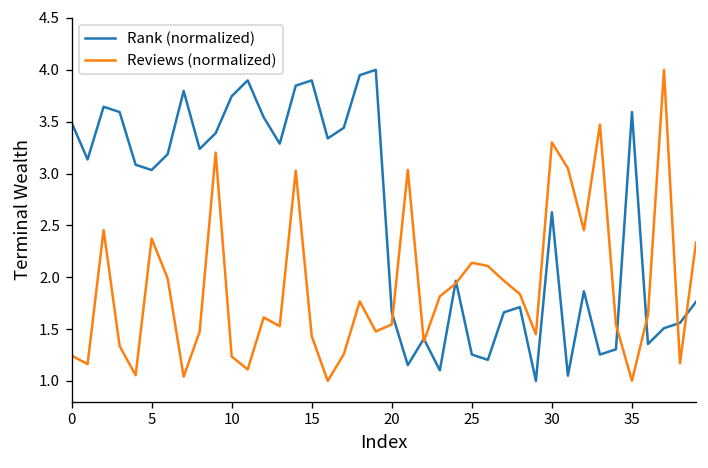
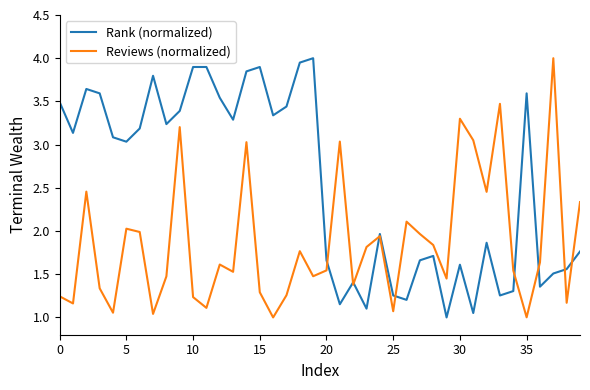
Reviews (normalized), 5: 2.4 -> 2.0
Rank (normalized), 10: 3.7 -> 3.9
Reviews (normalized), 15: 1.4 -> 1.3
Reviews (normalized), 25: 2.1 -> 1.1
Rank (normalized), 30: 2.6 -> 1.6
